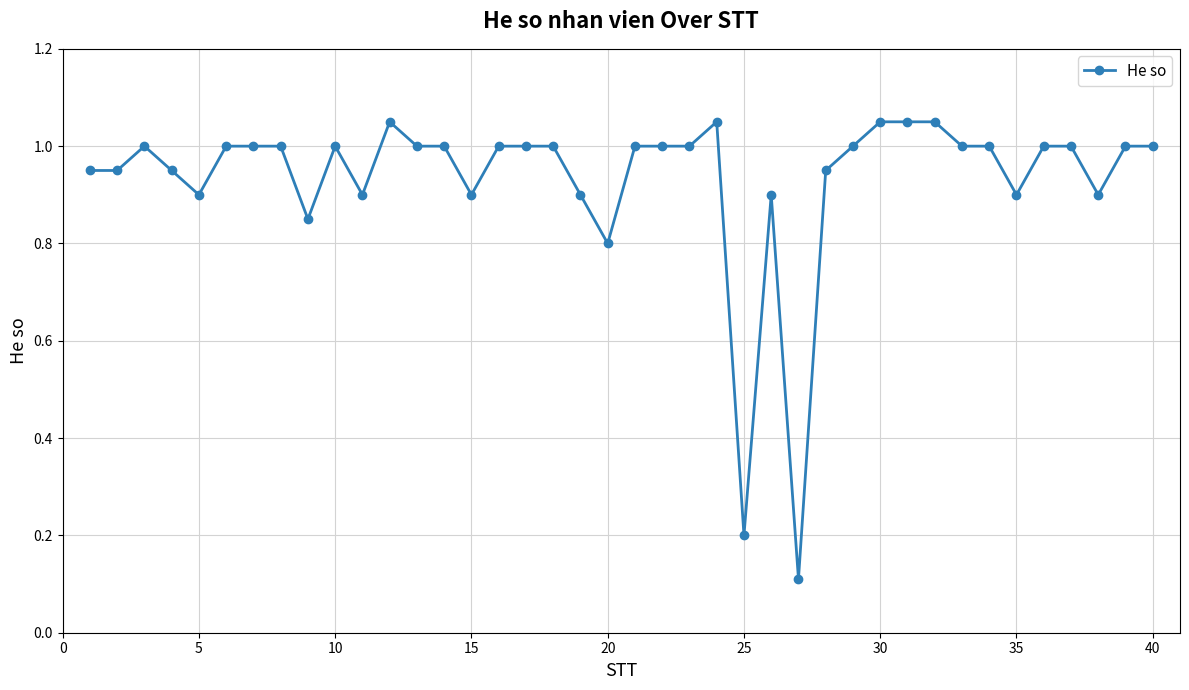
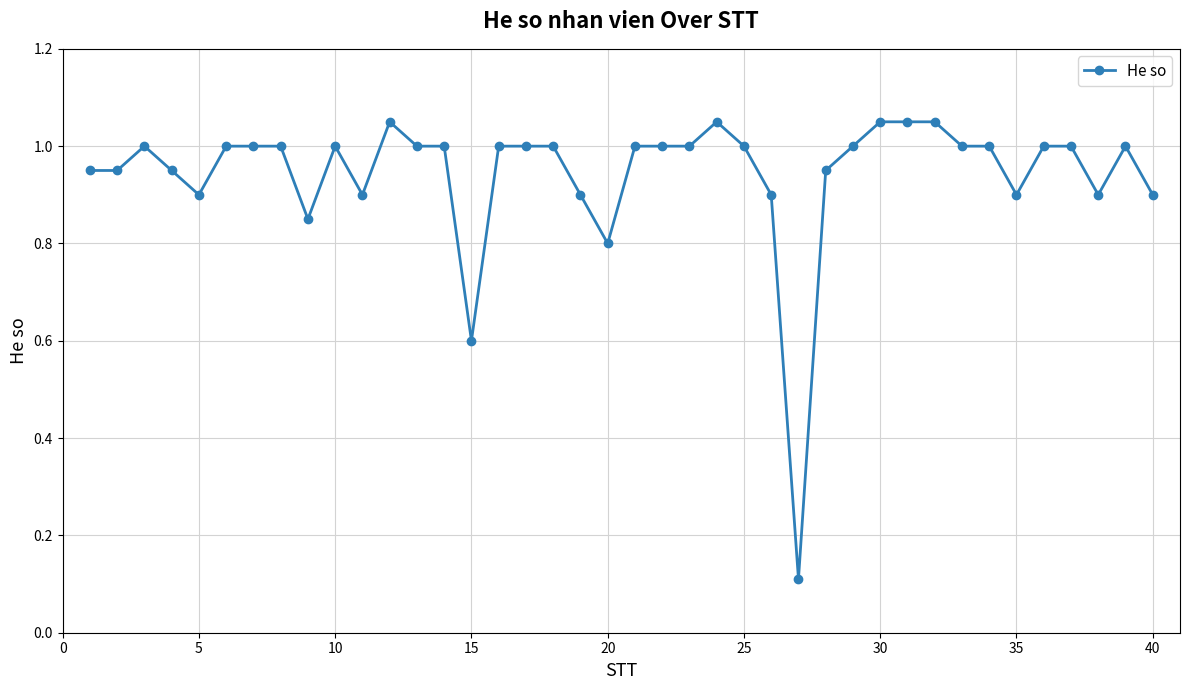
15: 0.9 -> 0.6
25: 0.2 -> 1.0
40: 1.0 -> 0.9
